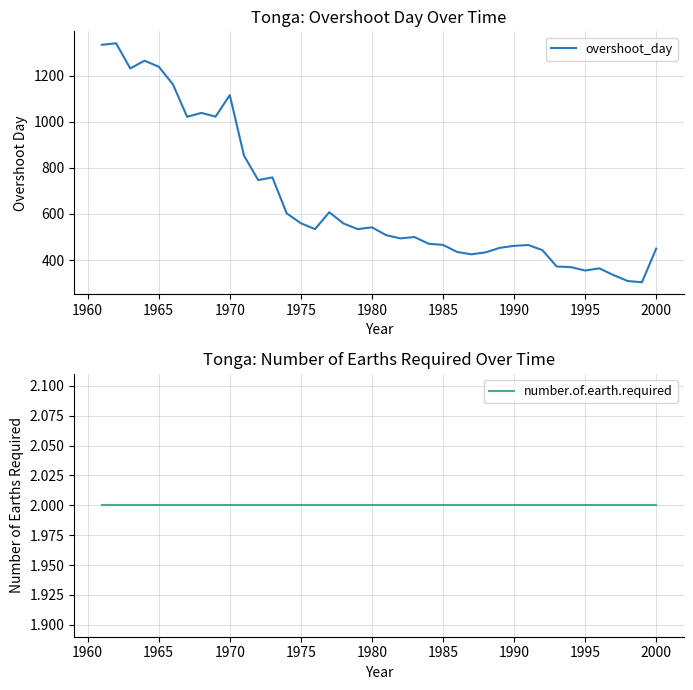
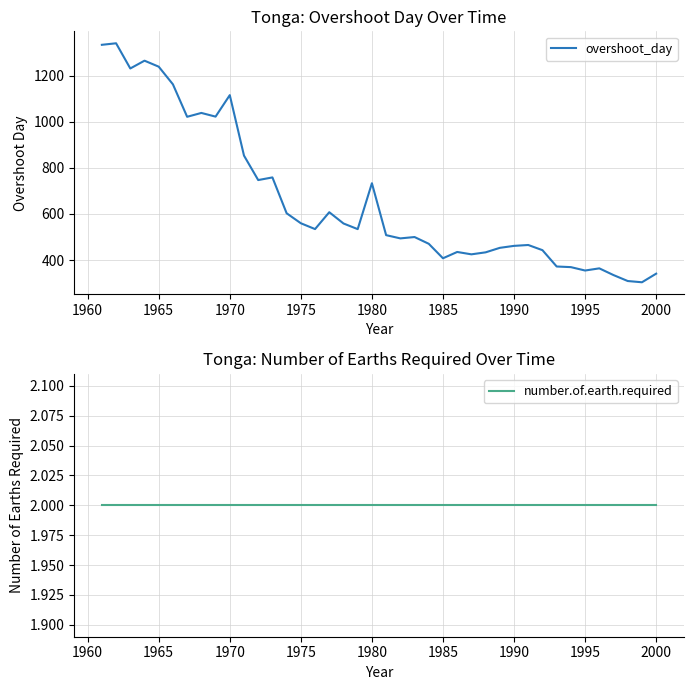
Tonga: Overshoot Day Over Time, 1980: 540 -> 730
Tonga: Overshoot Day Over Time, 1985: 470 -> 410
Tonga: Overshoot Day Over Time, 2000: 450 -> 340
